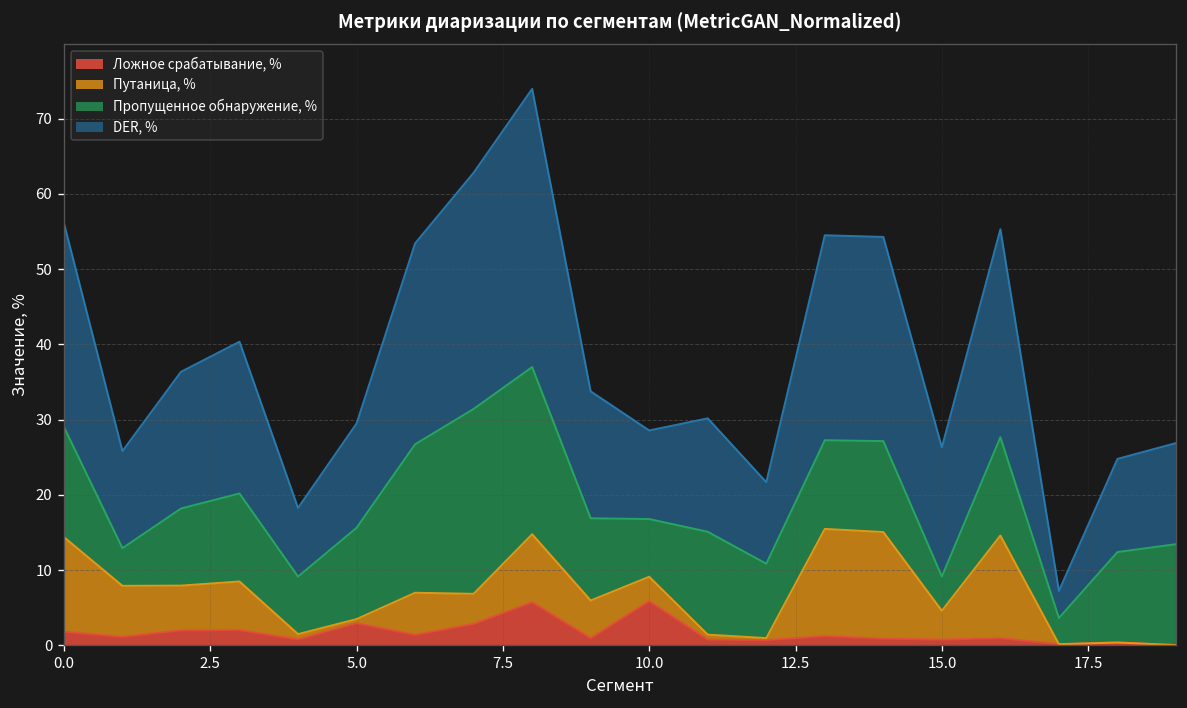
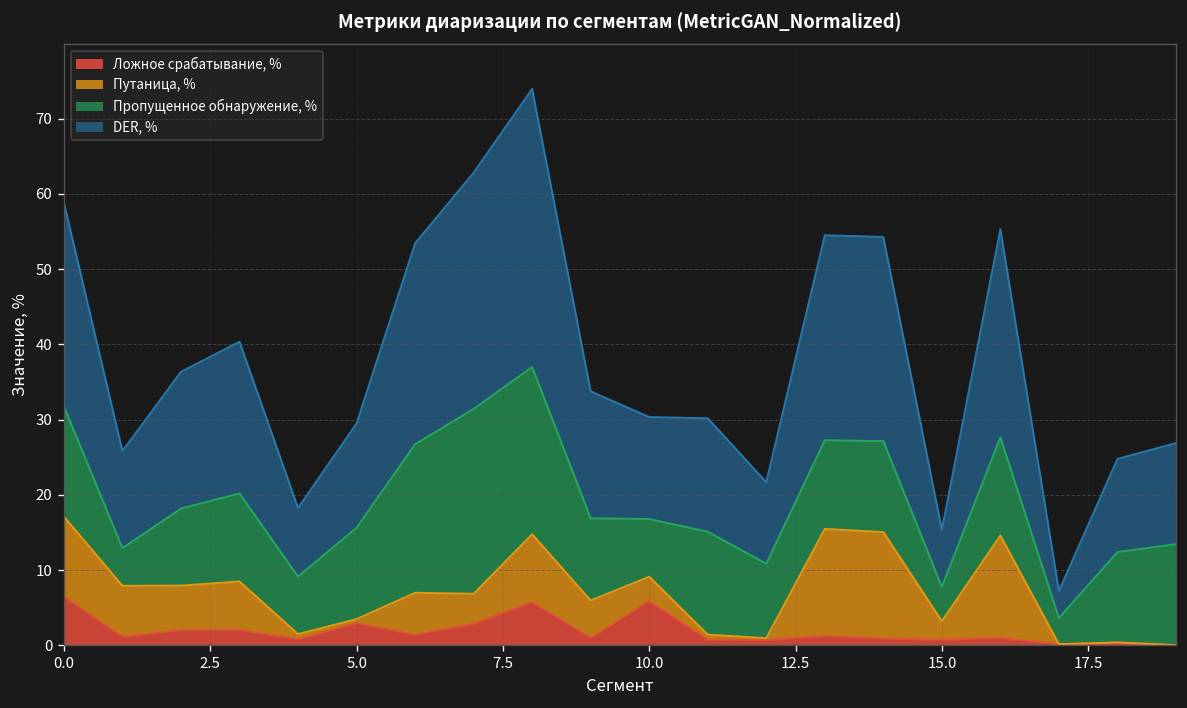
Ложное срабатывание, %, 0.0: 2 -> 6
Путаница, %, 0.0: 13 -> 11
DER, %, 10.0: 12 -> 14
Путаница, %, 15.0: 4 -> 2
DER, %, 15.0: 17 -> 8
